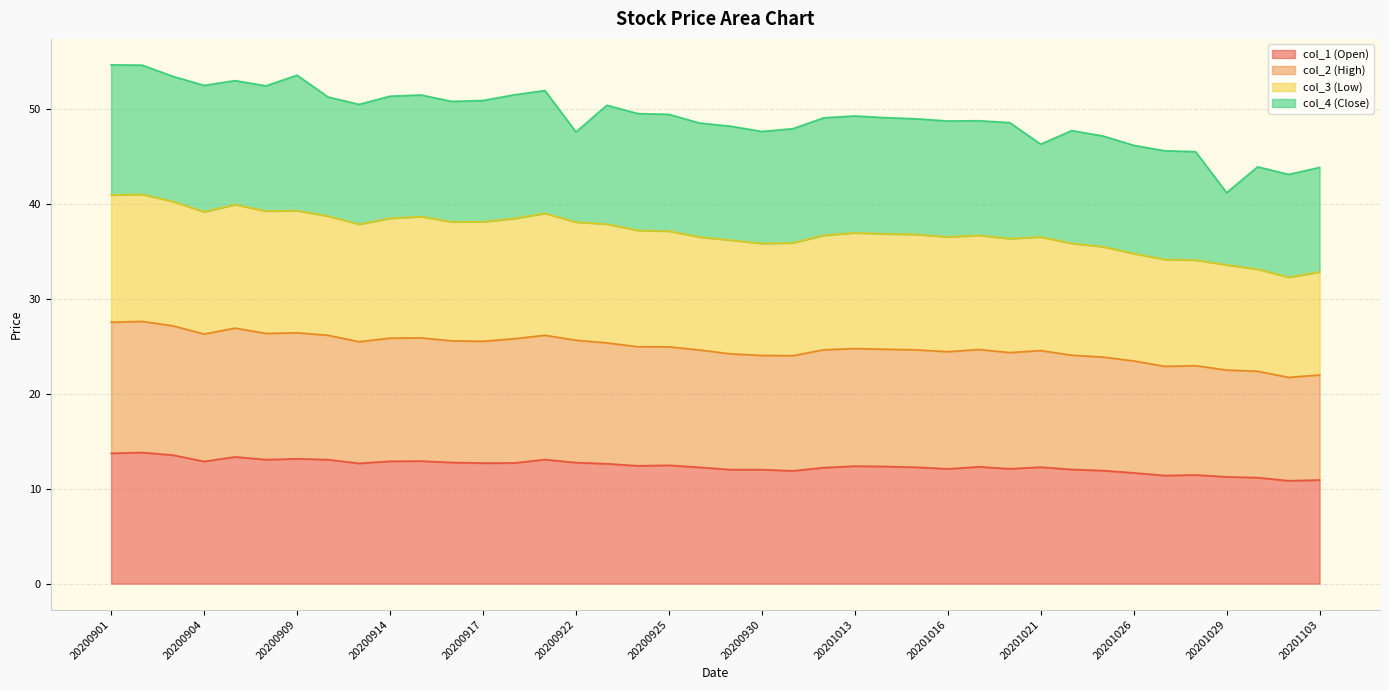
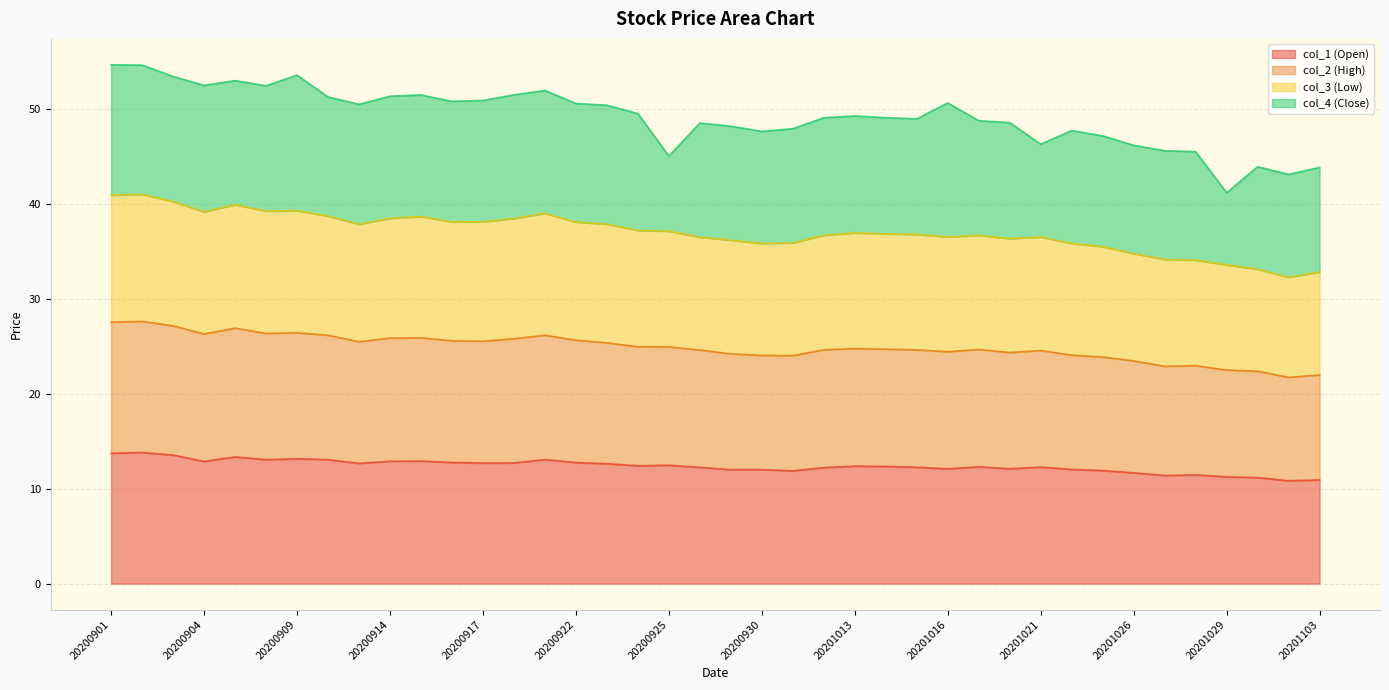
col_4 (Close), 20200922: 9 -> 12
col_4 (Close), 20200925: 12 -> 8
col_4 (Close), 20201016: 12 -> 14
